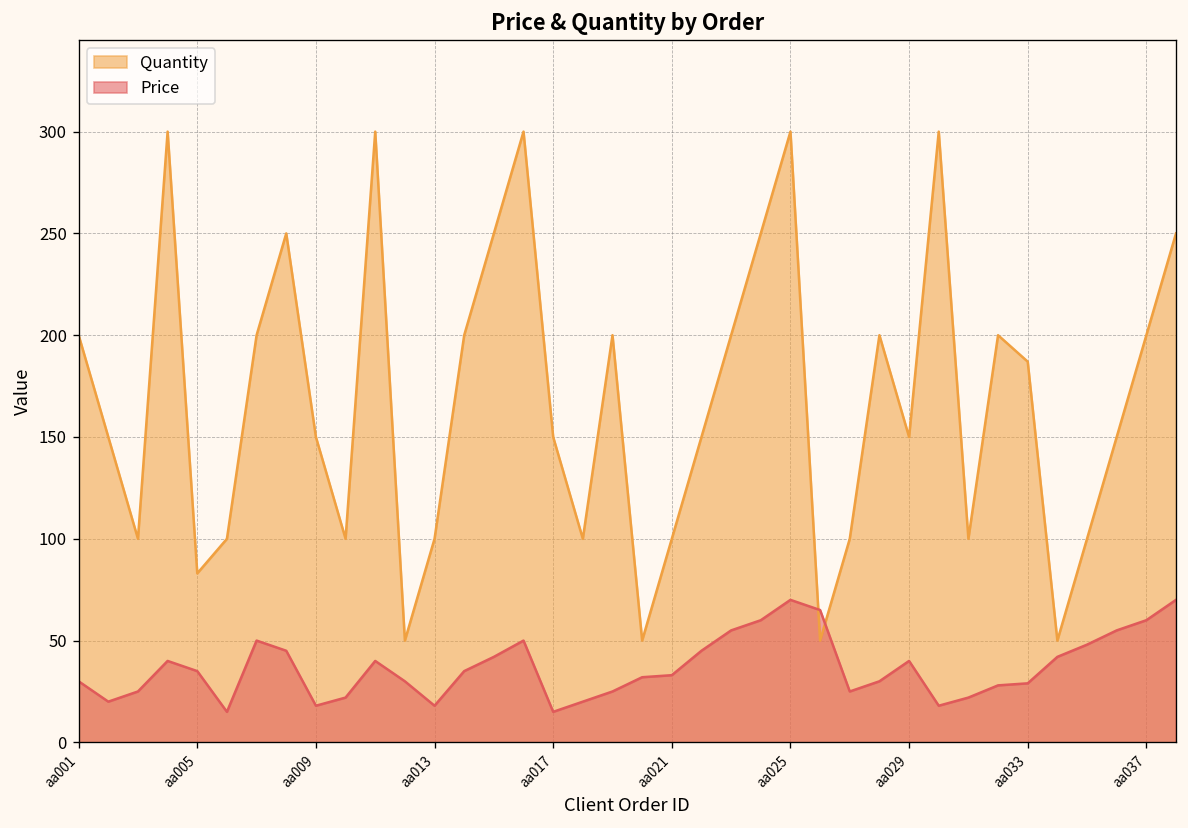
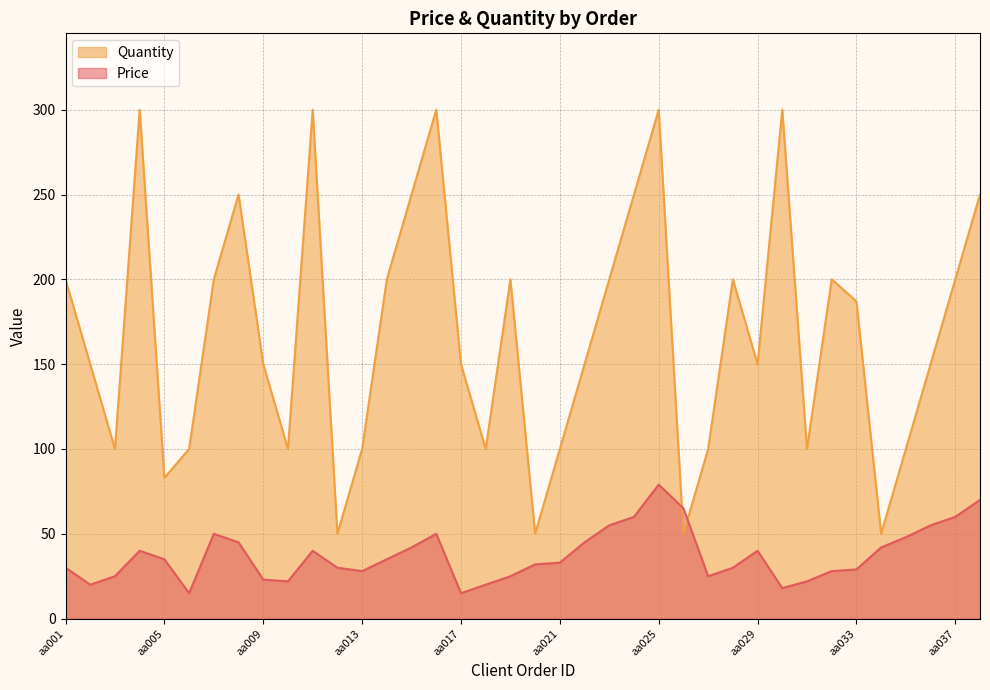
Price, aa009: 18 -> 23
Price, aa013: 18 -> 28
Price, aa025: 70 -> 79
